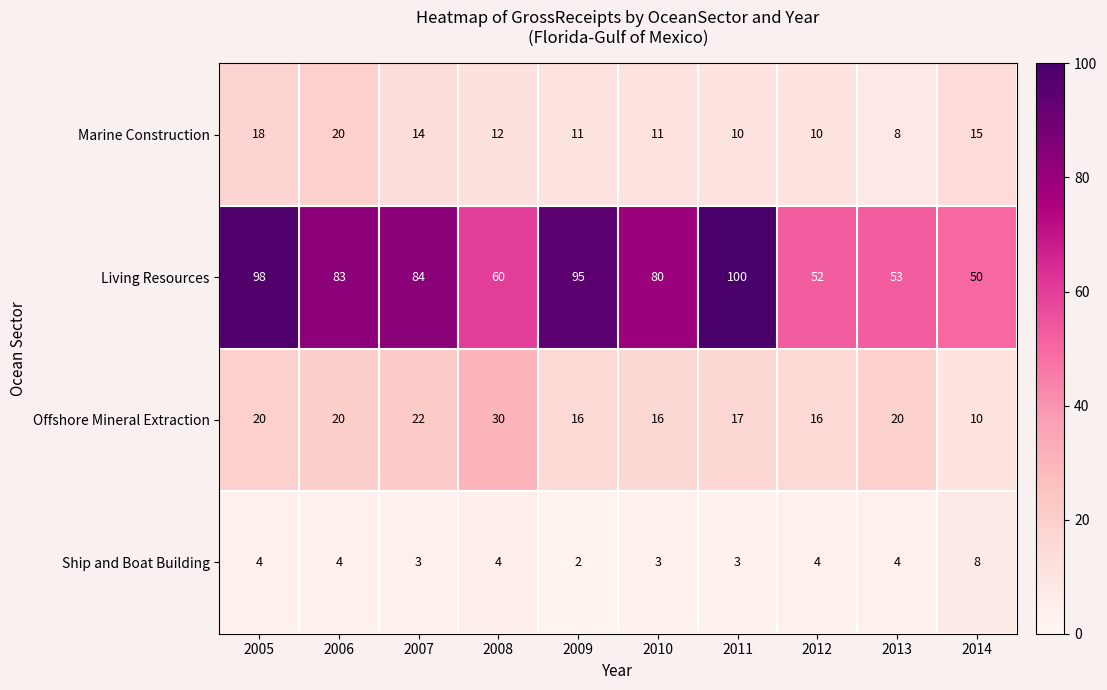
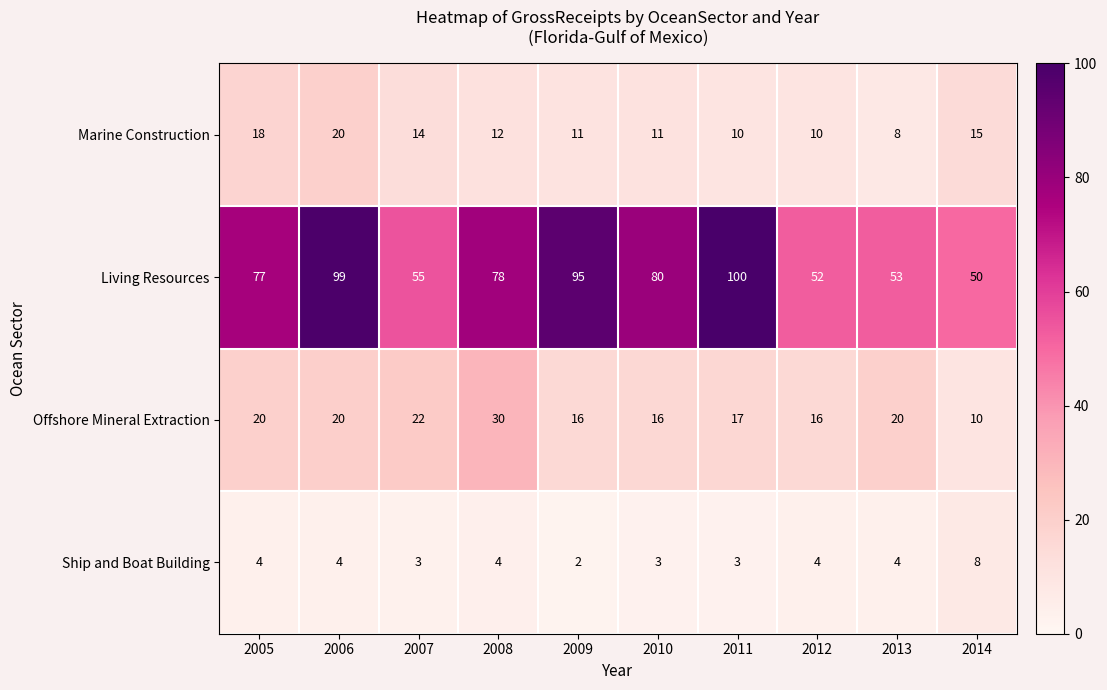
Living Resources, 2005: 98 -> 77
Living Resources, 2006: 83 -> 99
Living Resources, 2007: 84 -> 55
Living Resources, 2008: 60 -> 78
